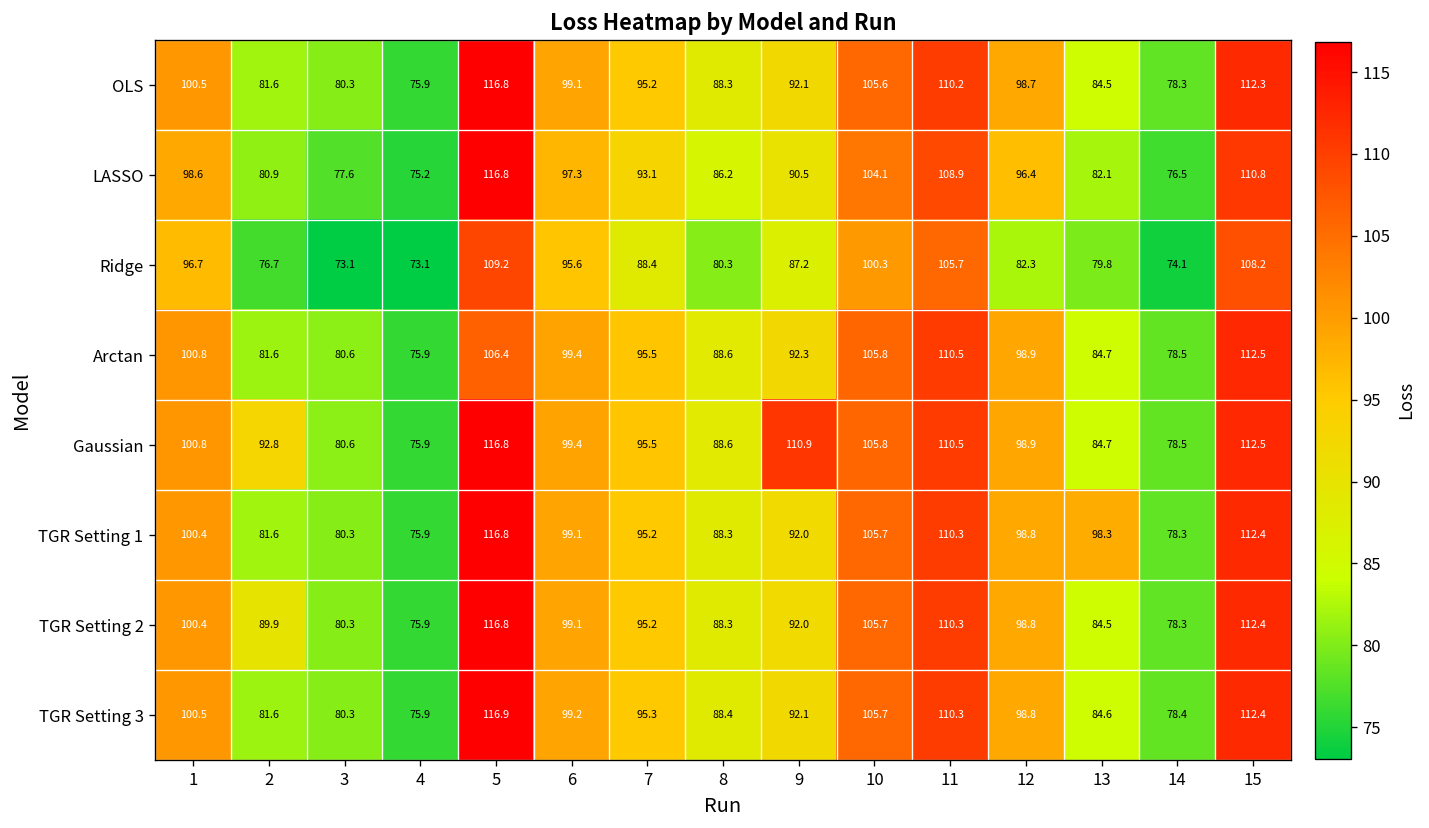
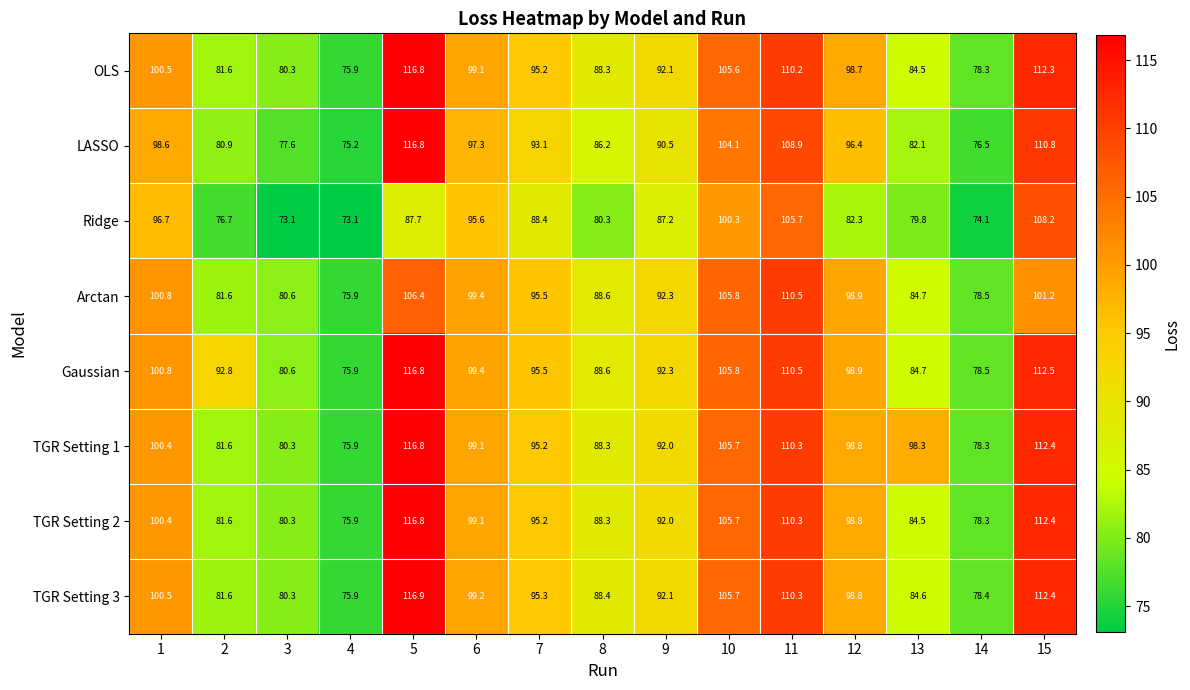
Ridge, 5: 109.2 -> 87.7
Arctan, 15: 112.5 -> 101.2
Gaussian, 9: 110.9 -> 92.3
TGR Setting 2, 2: 89.9 -> 81.6
